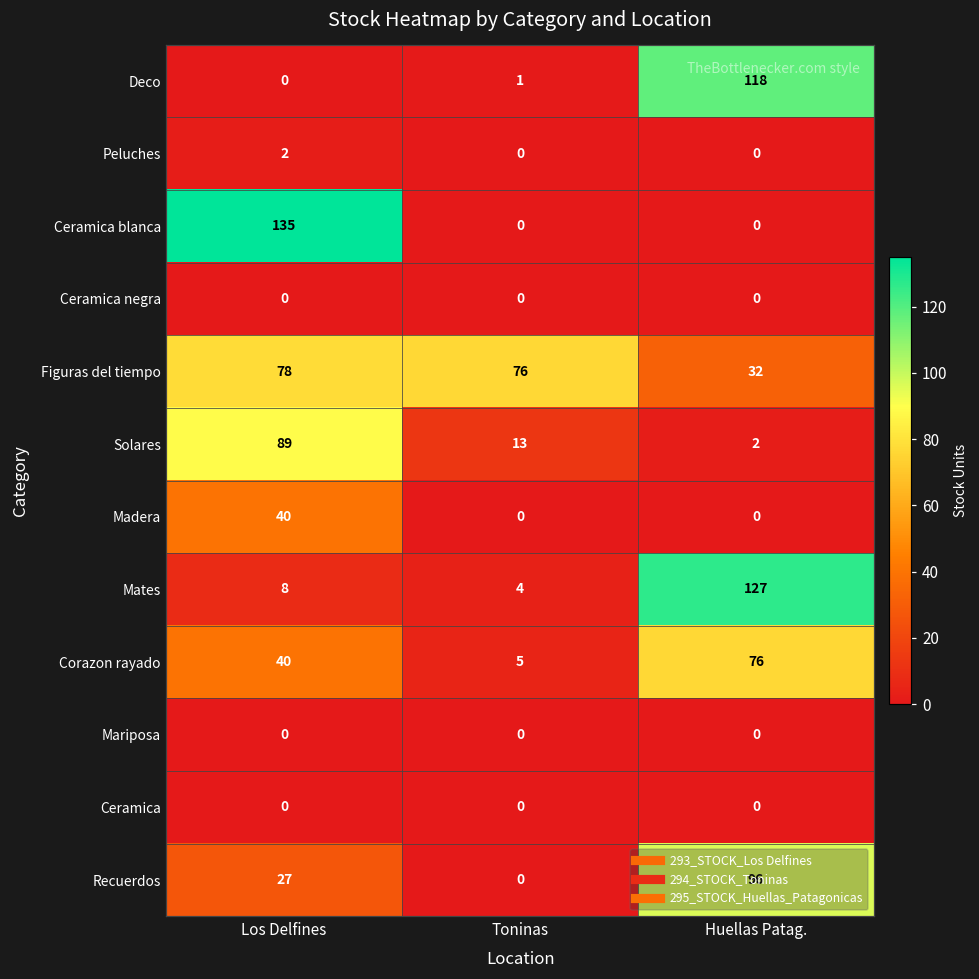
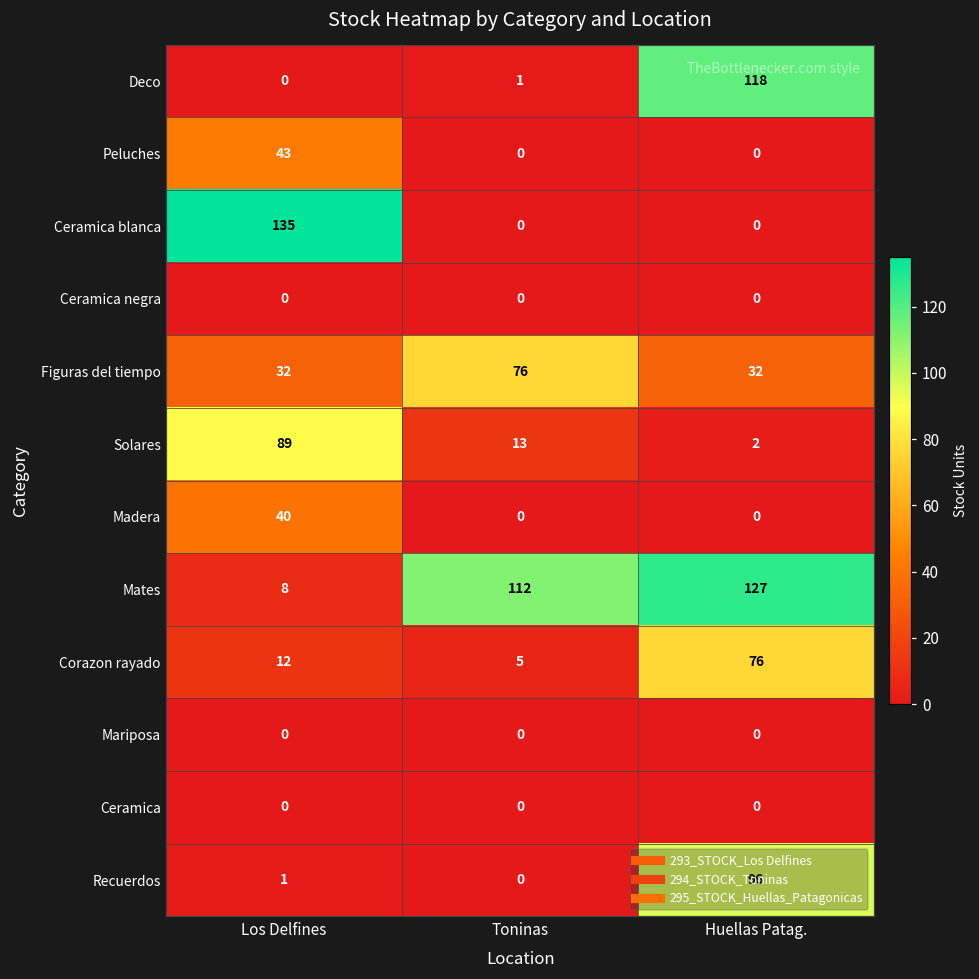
Peluches, Los Delfines: 2 -> 43
Figuras del tiempo, Los Delfines: 78 -> 32
Mates, Toninas: 4 -> 112
Corazon rayado, Los Delfines: 40 -> 12
Recuerdos, Los Delfines: 27 -> 1
